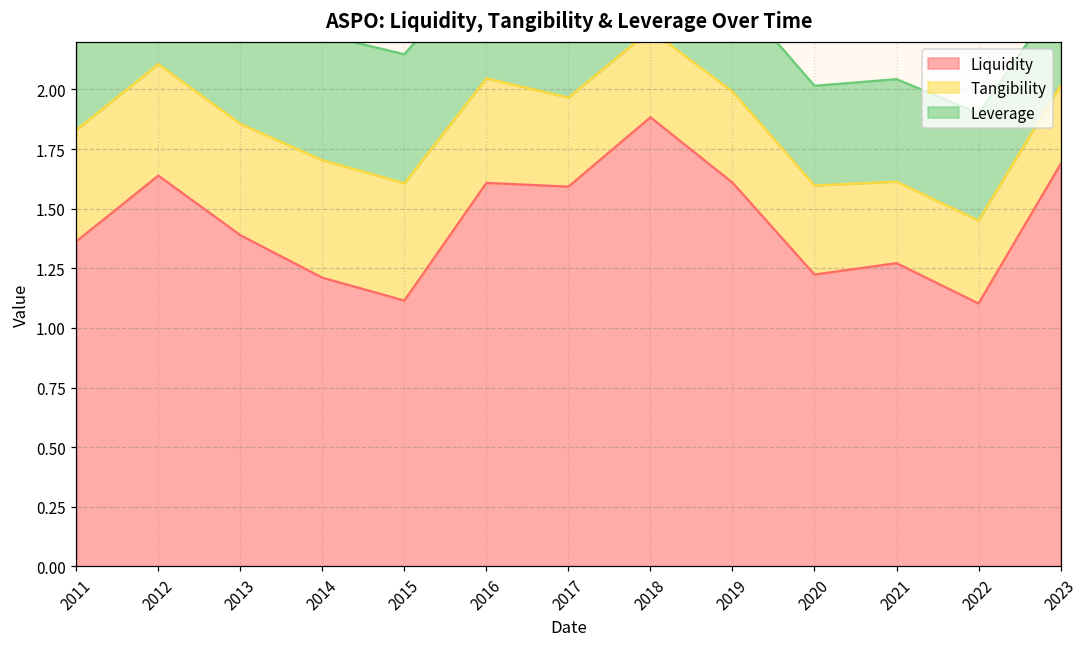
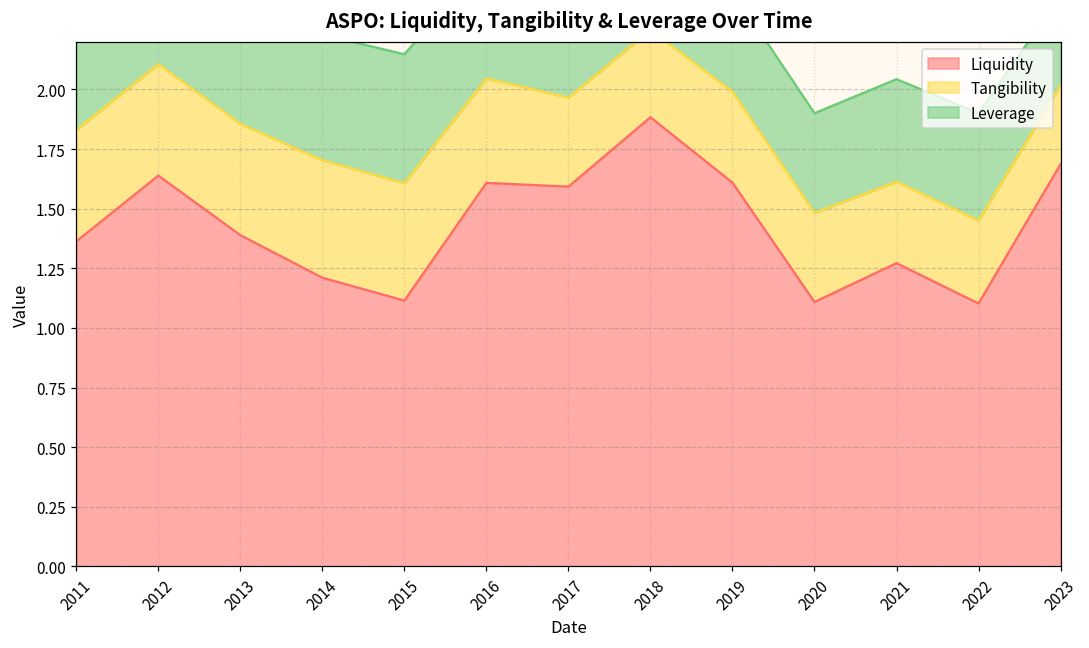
Liquidity, 2020: 1.22 -> 1.11
